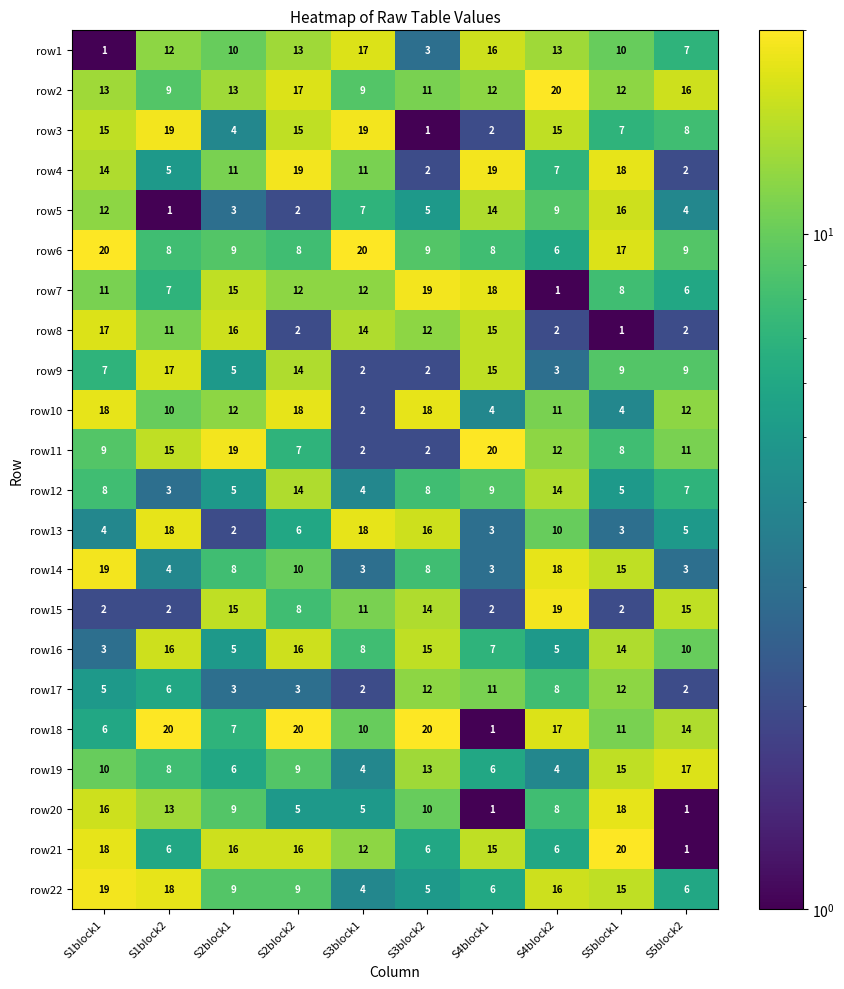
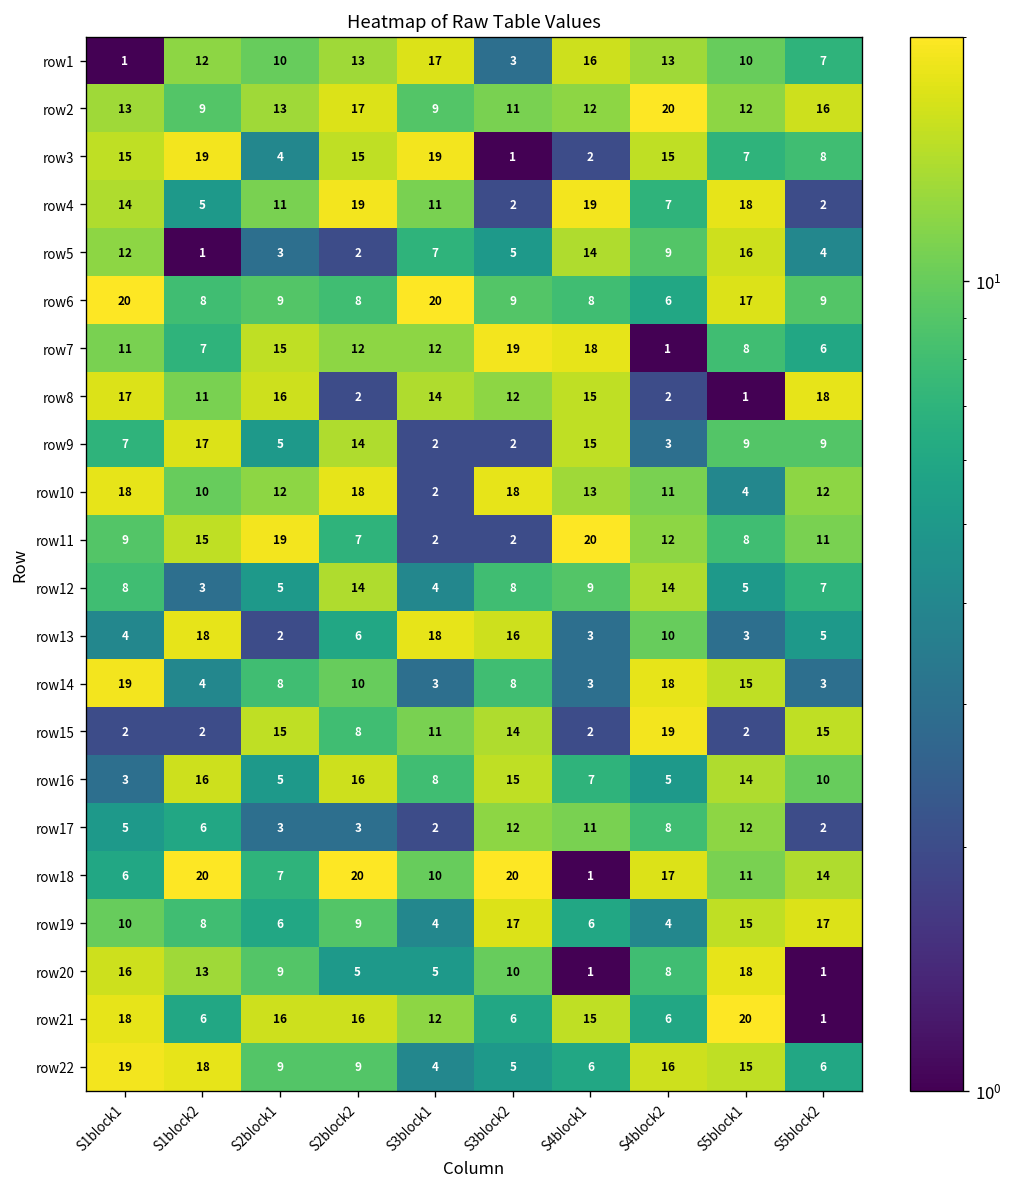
row8, S5block2: 2 -> 18
row10, S4block1: 4 -> 13
row19, S3block2: 13 -> 17
